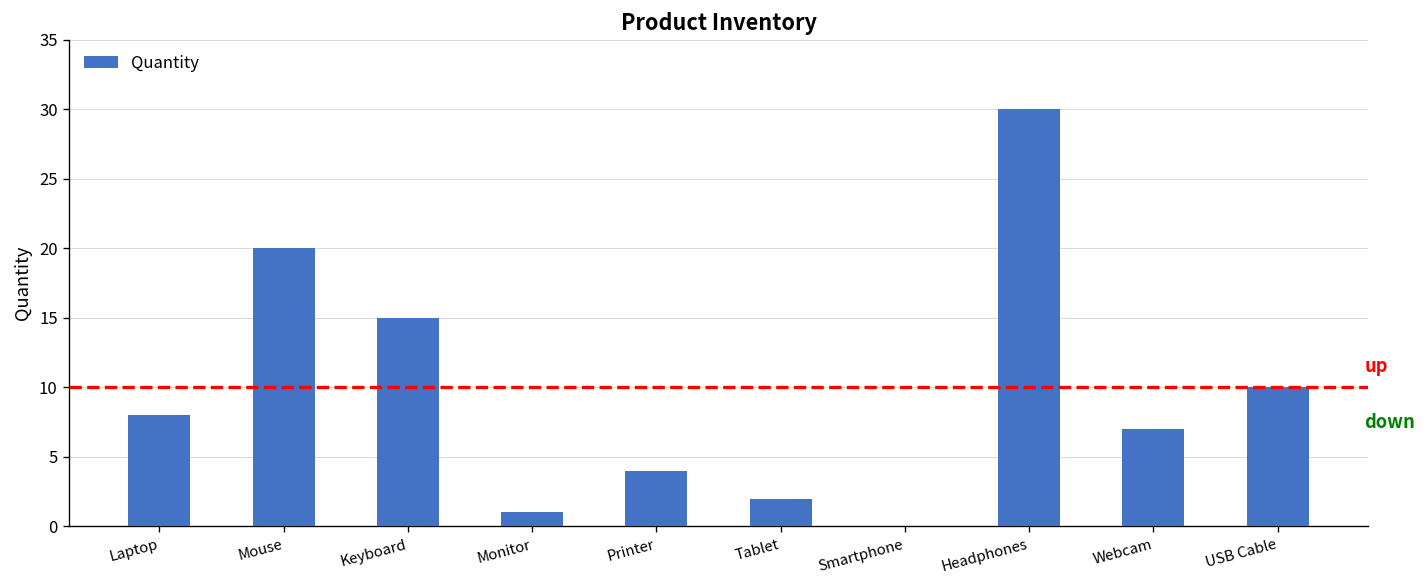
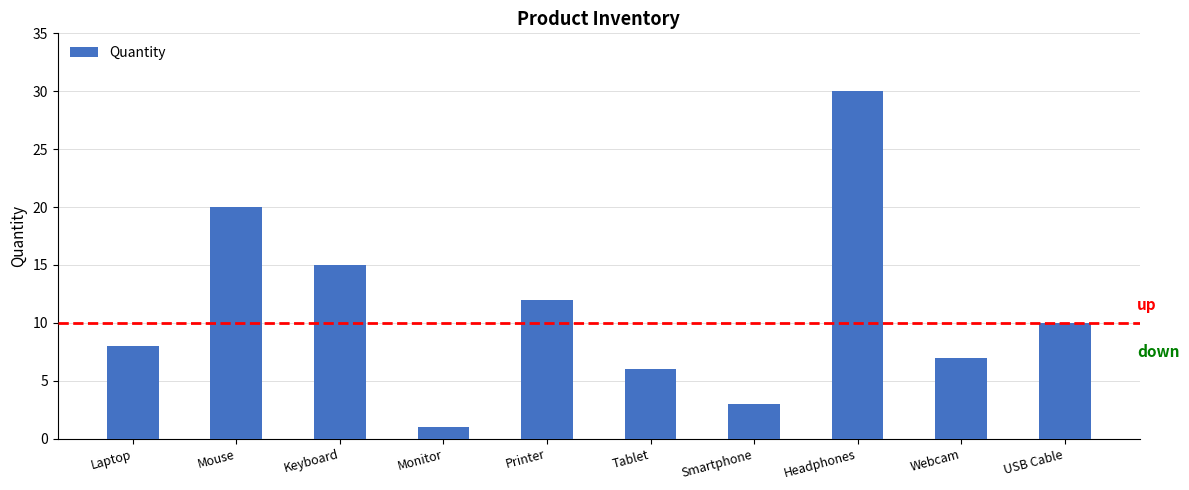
Printer: 4 -> 12
Tablet: 2 -> 6
Smartphone: 0 -> 3
